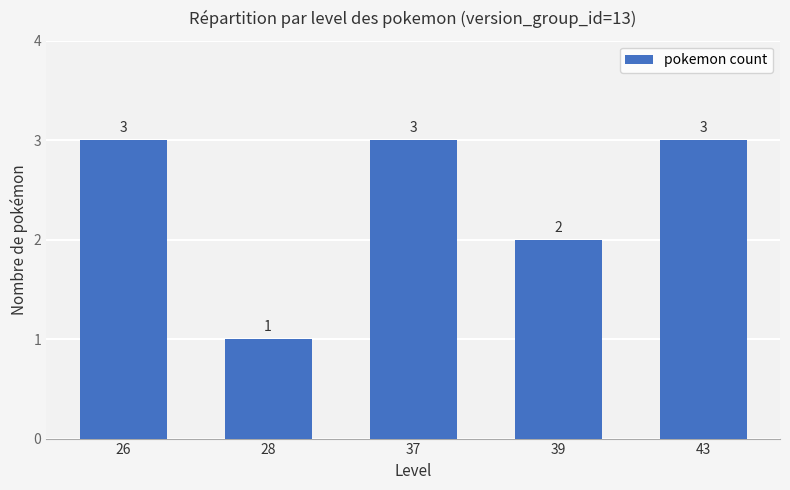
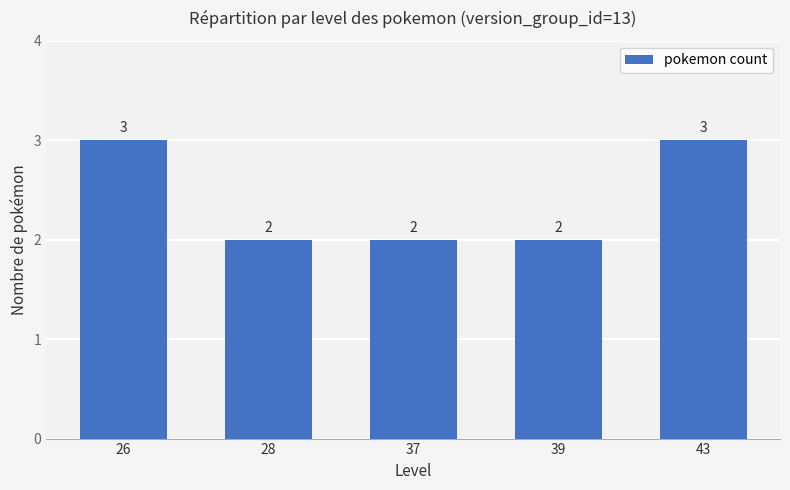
28: 1 -> 2
37: 3 -> 2
